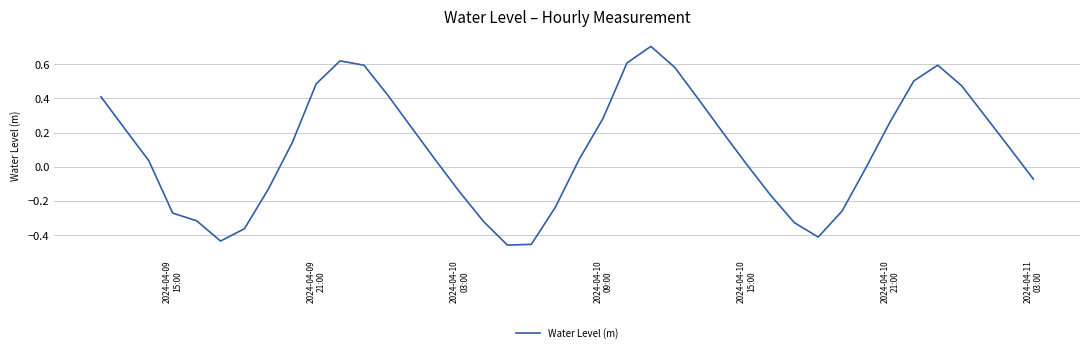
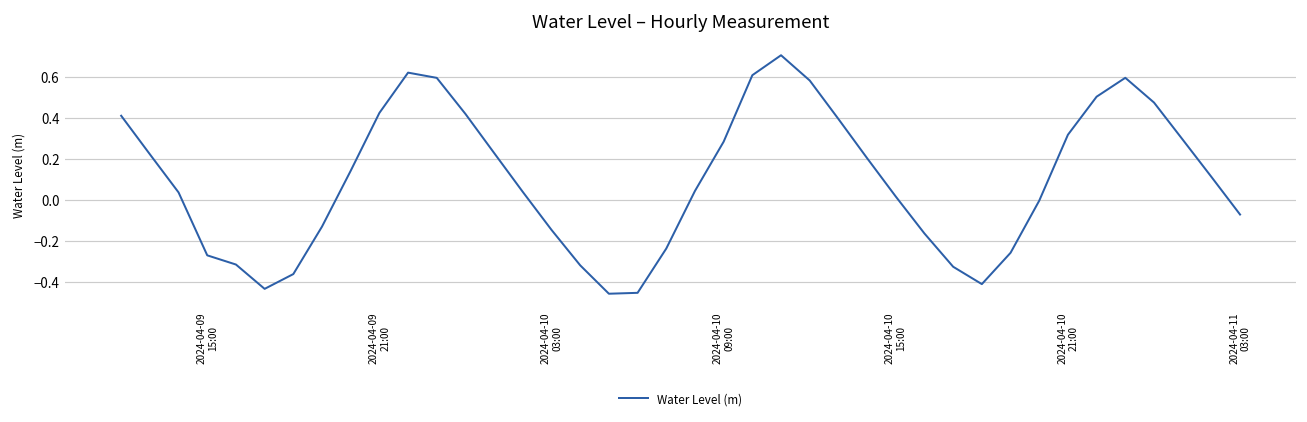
2024-04-09 21:00: 0.48 -> 0.42
2024-04-10 21:00: 0.26 -> 0.32
